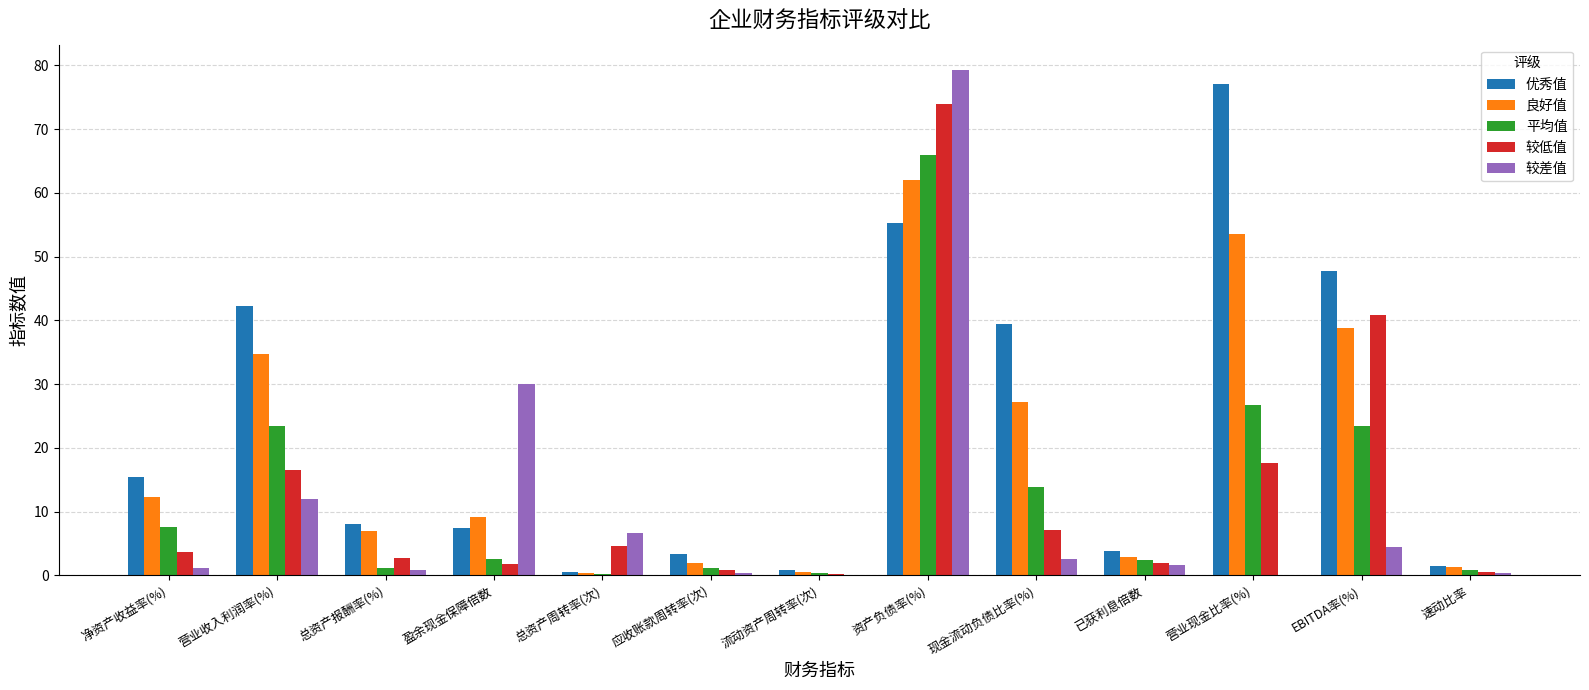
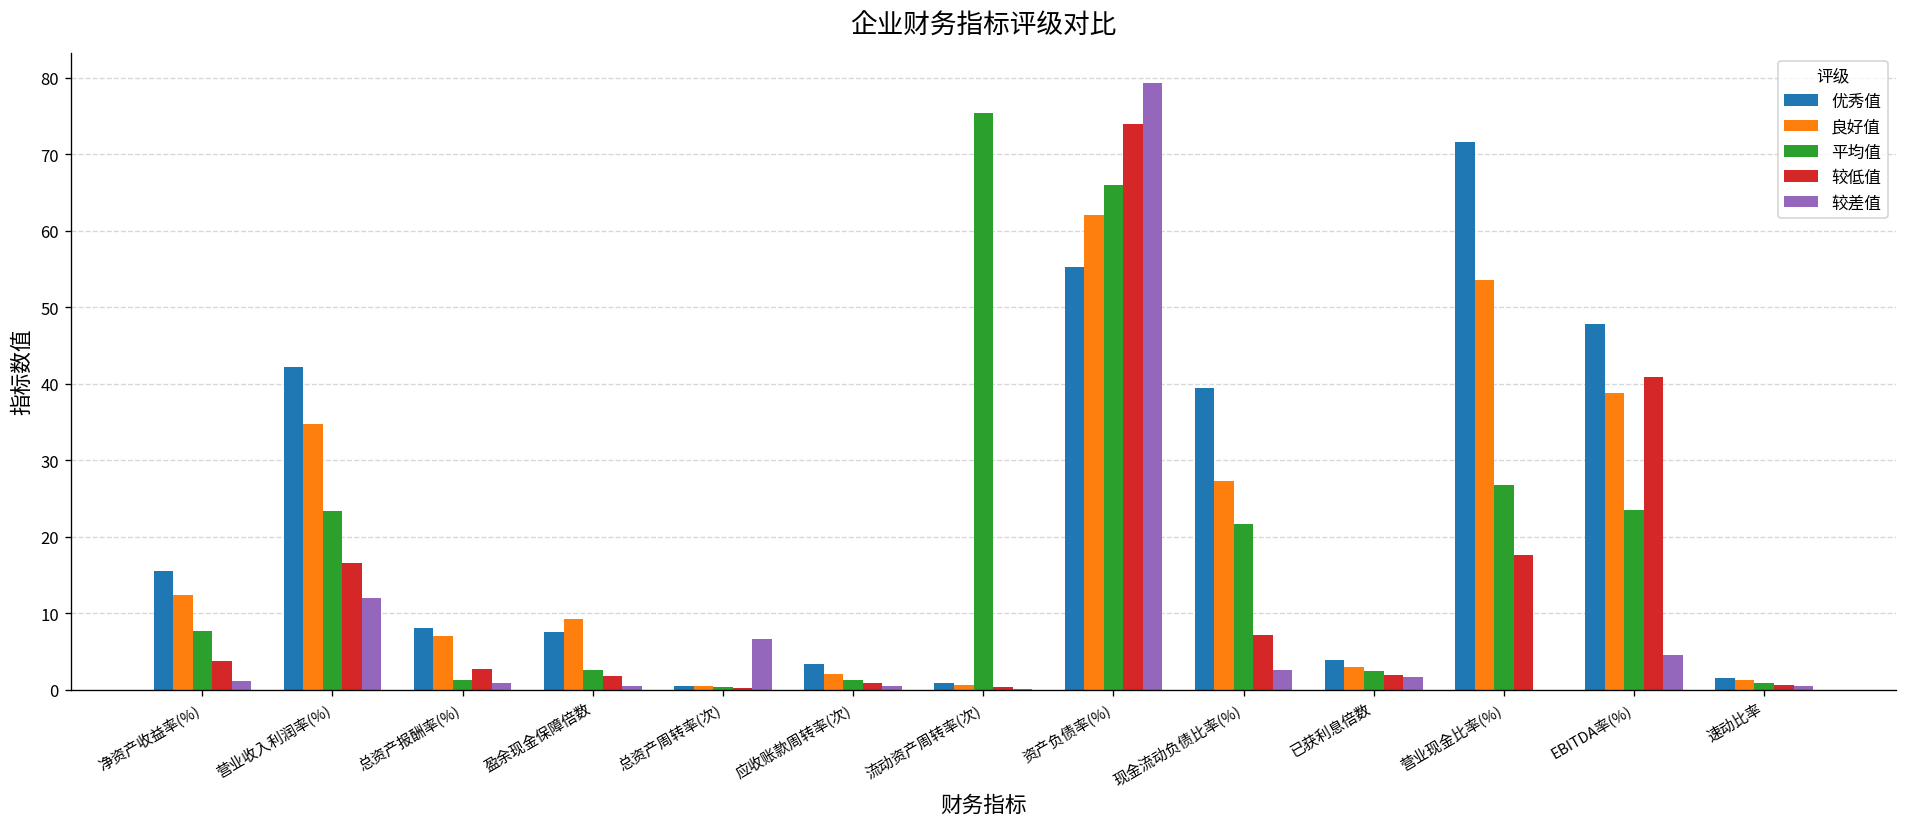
较差值, 盈余现金保障倍数: 30 -> 0
较低值, 总资产周转率(次): 5 -> 0
平均值, 流动资产周转率(次): 0 -> 75
平均值, 现金流动负债比率(%): 14 -> 22
优秀值, 营业现金比率(%): 77 -> 72
